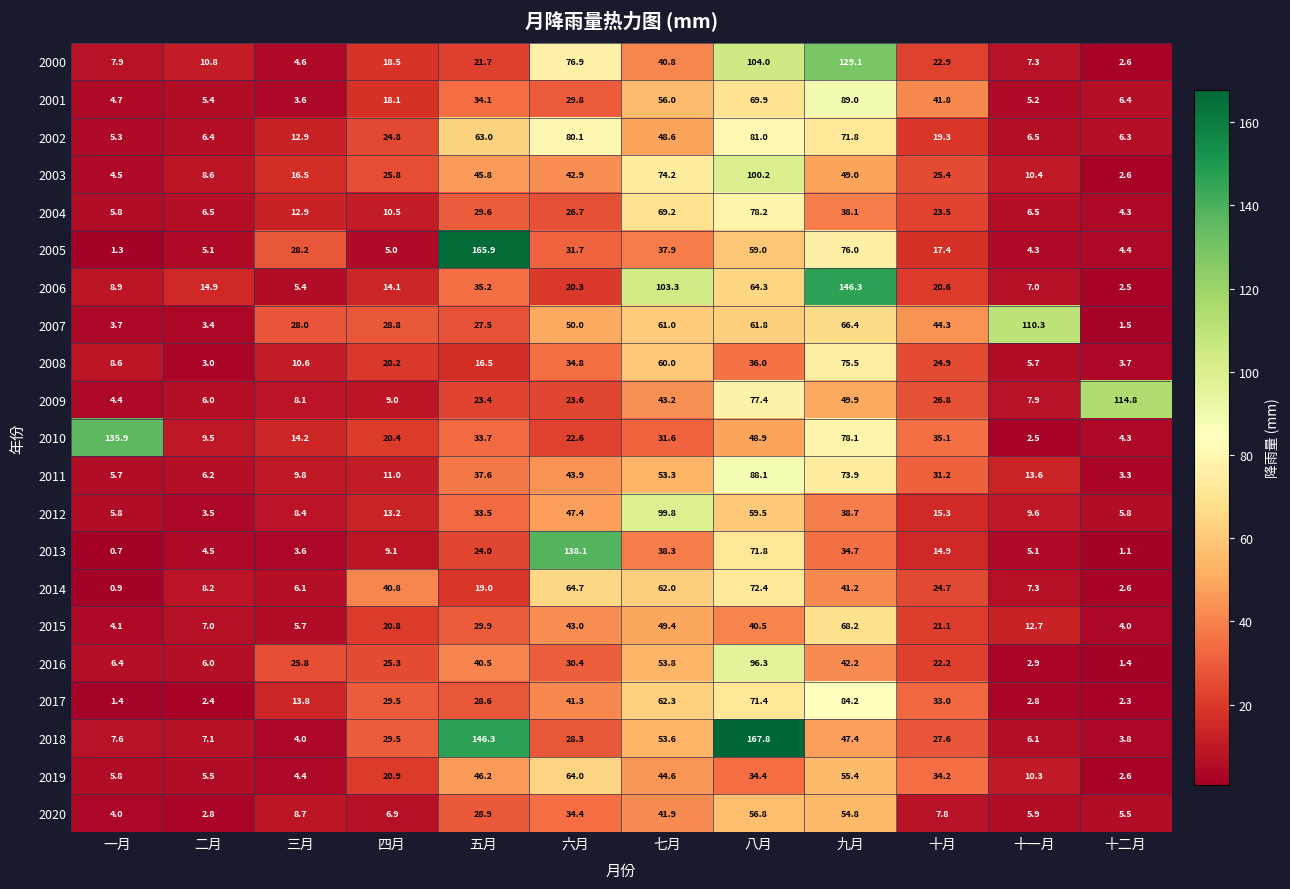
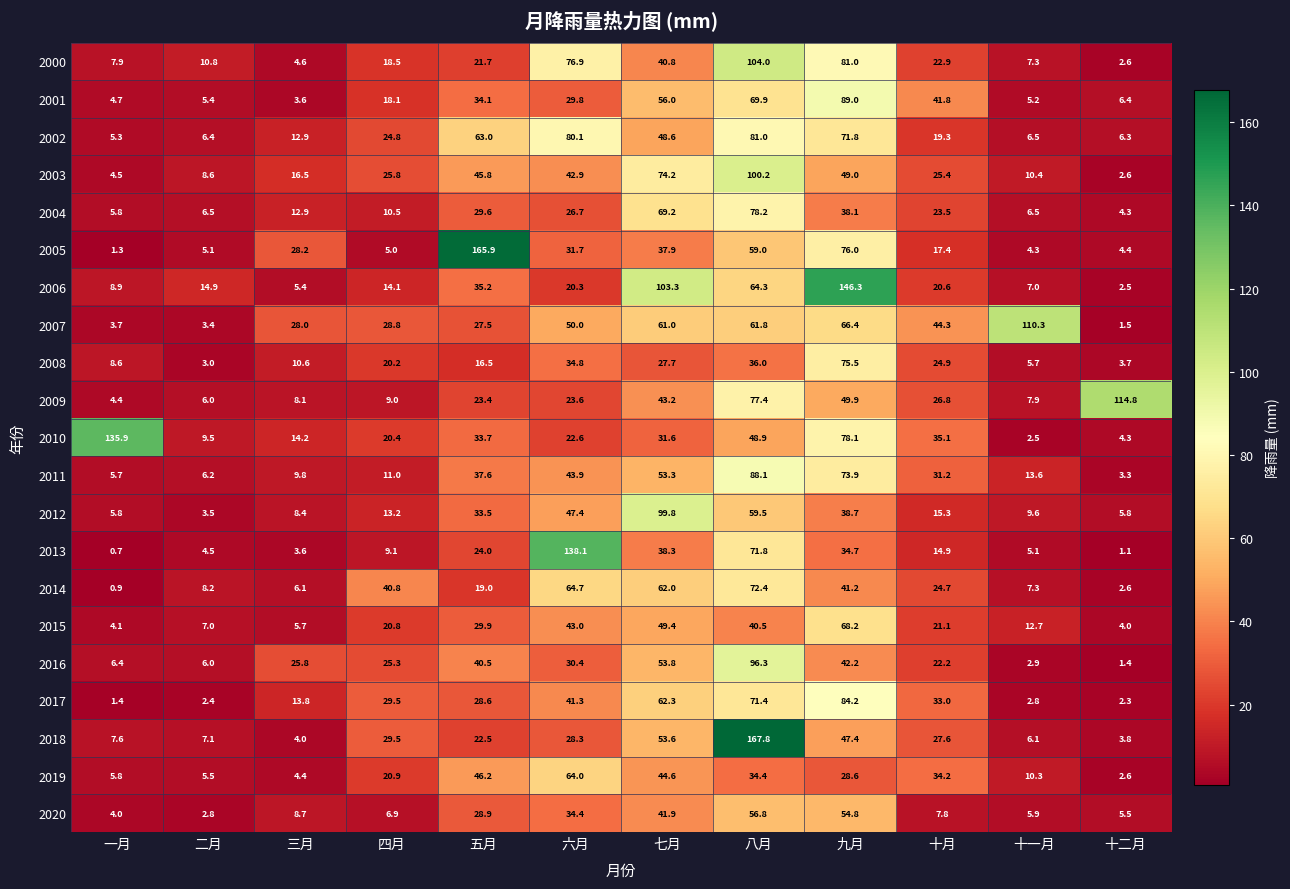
2000, 九月: 129.1 -> 81.0
2008, 七月: 60.0 -> 27.7
2018, 五月: 146.3 -> 22.5
2019, 九月: 55.4 -> 28.6
